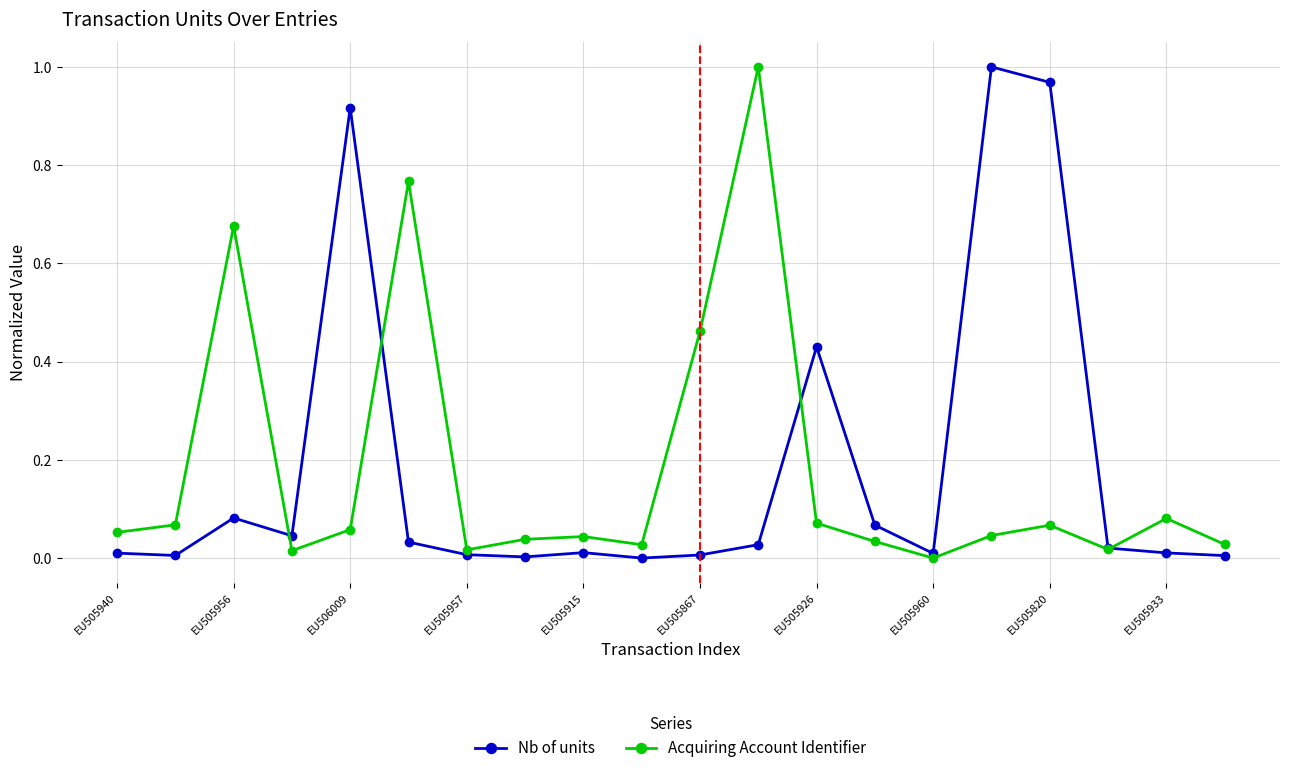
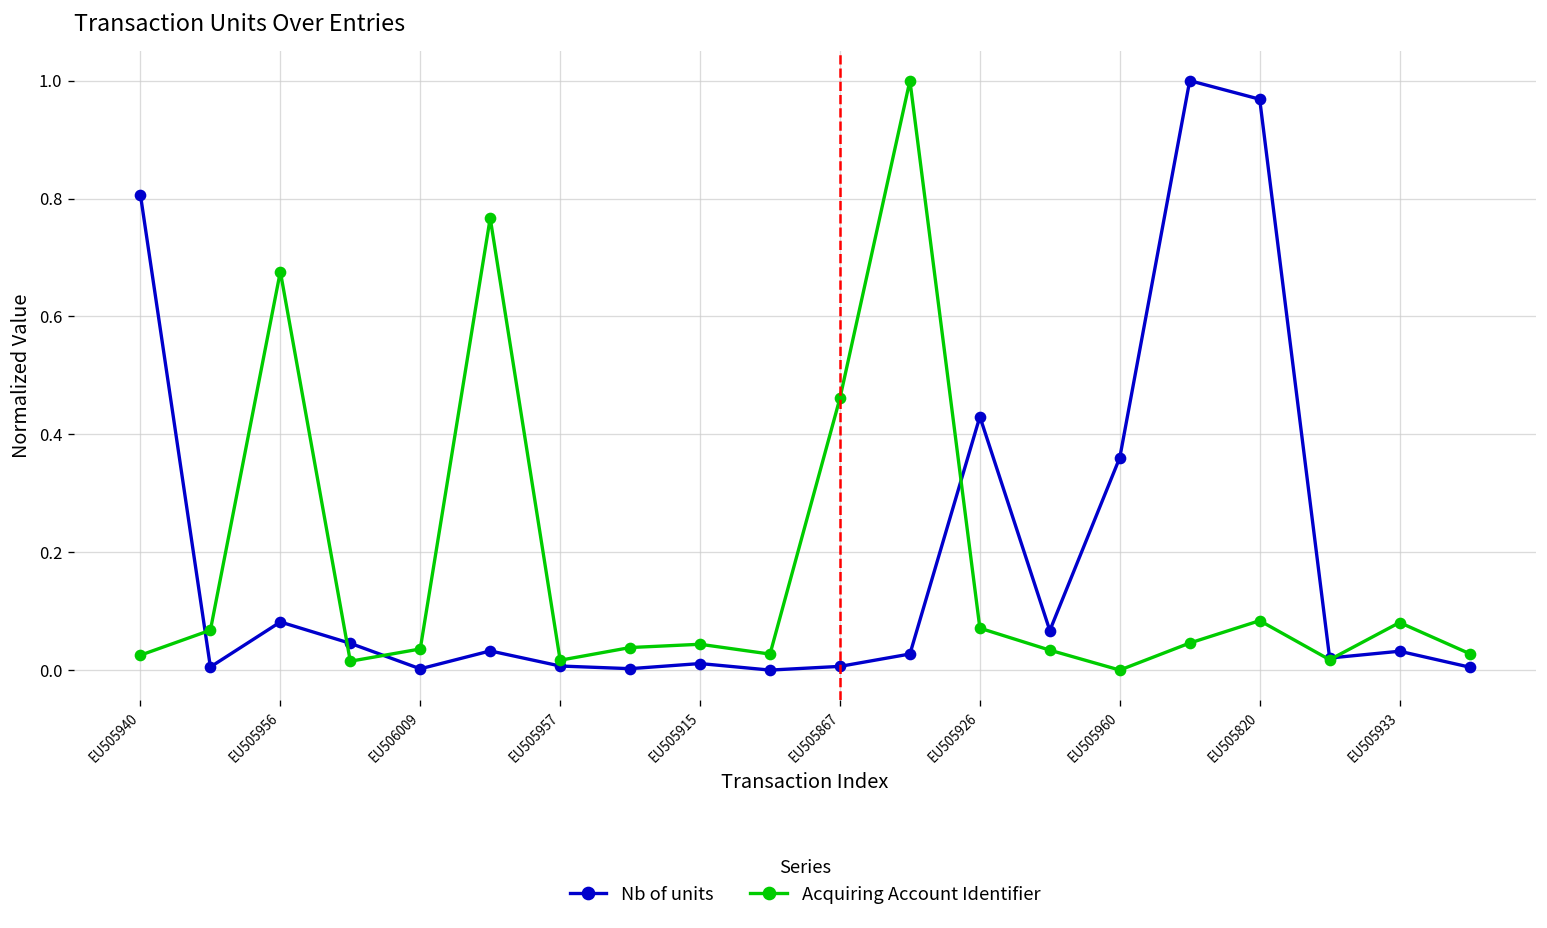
Nb of units, EU505940: 0.01 -> 0.81
Acquiring Account Identifier, EU505940: 0.05 -> 0.03
Nb of units, EU506009: 0.92 -> 0.00
Acquiring Account Identifier, EU506009: 0.06 -> 0.04
Nb of units, EU505960: 0.01 -> 0.36
Acquiring Account Identifier, EU505820: 0.07 -> 0.08
Nb of units, EU505933: 0.01 -> 0.03
